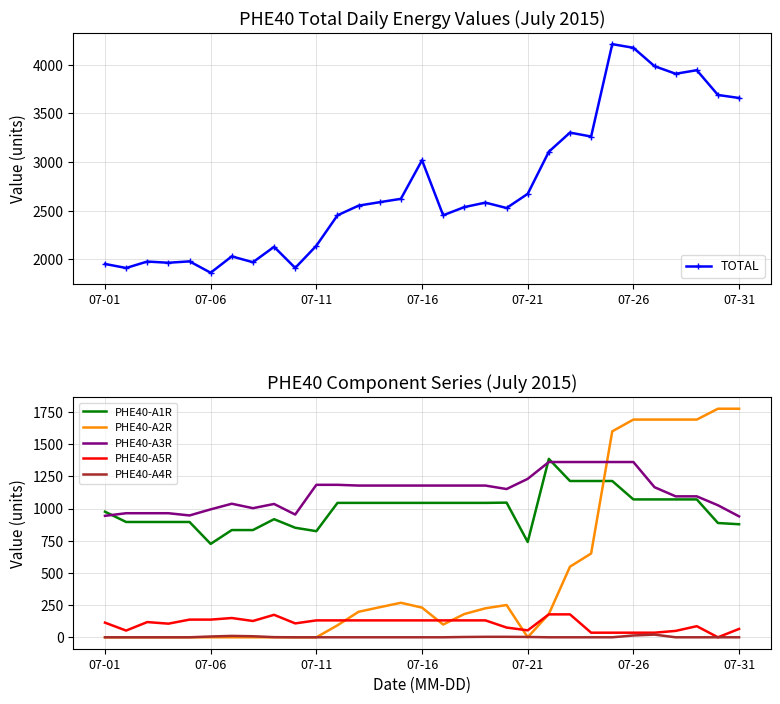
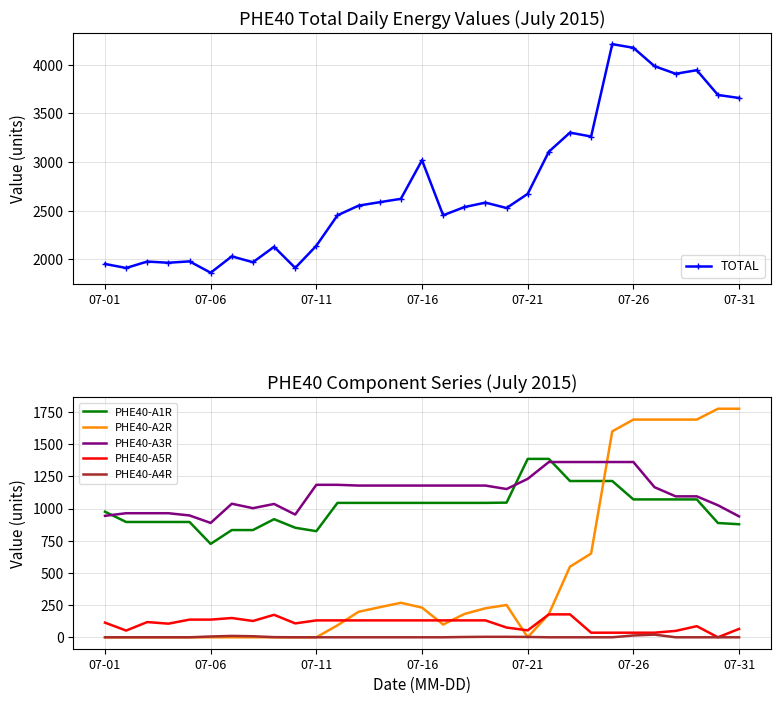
PHE40 Component Series (July 2015), PHE40-A3R, 07-06: 990 -> 890
PHE40 Component Series (July 2015), PHE40-A1R, 07-21: 740 -> 1390
